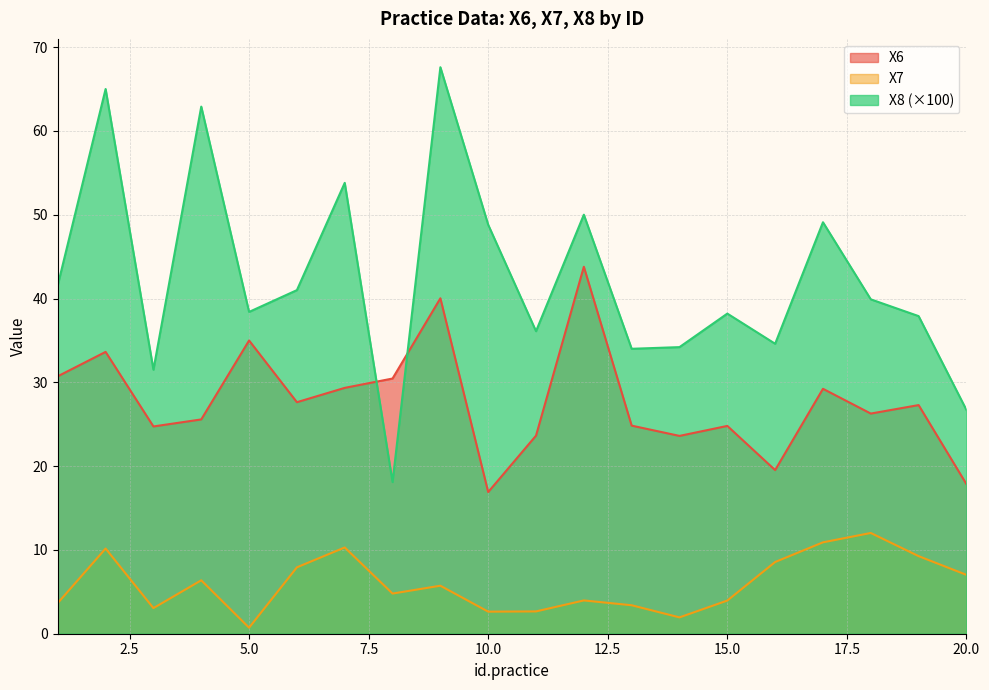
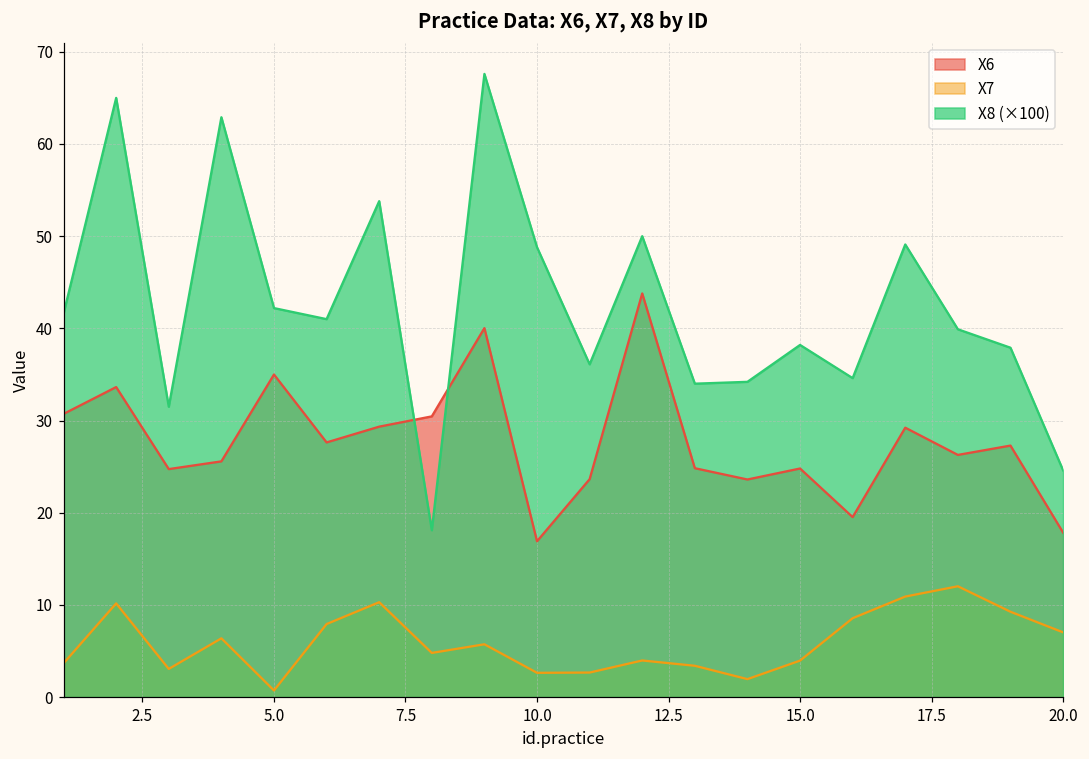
X8 (×100), 5.0: 38 -> 42
X8 (×100), 20.0: 27 -> 25
